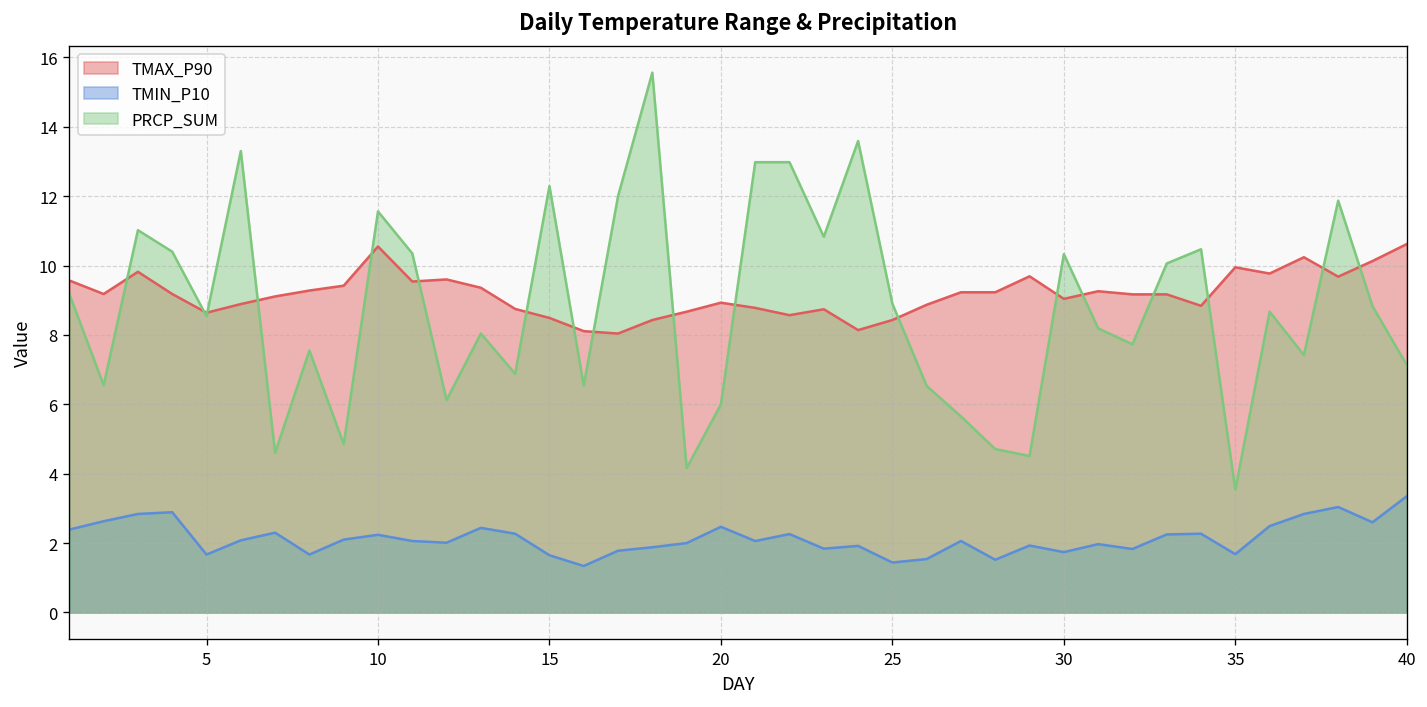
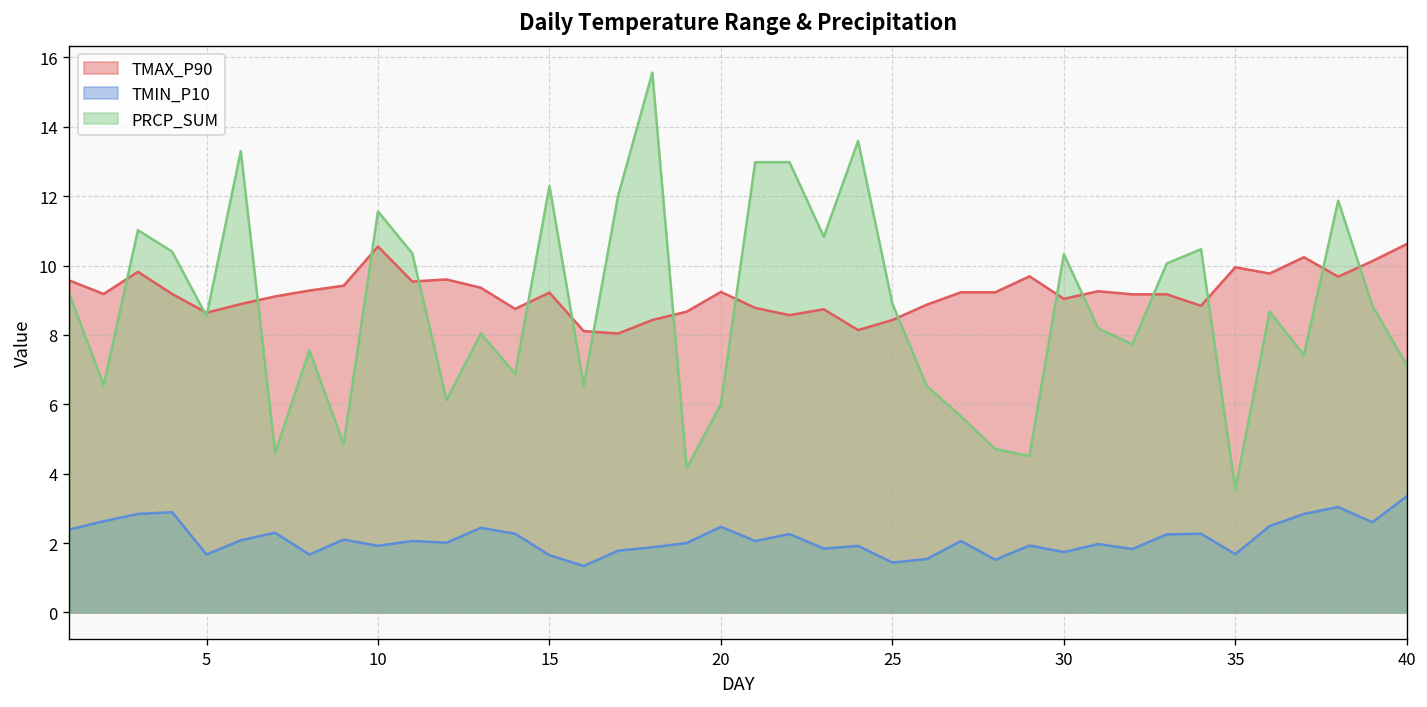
TMIN_P10, 10: 2.2 -> 1.9
TMAX_P90, 15: 8.5 -> 9.2
TMAX_P90, 20: 8.9 -> 9.2
